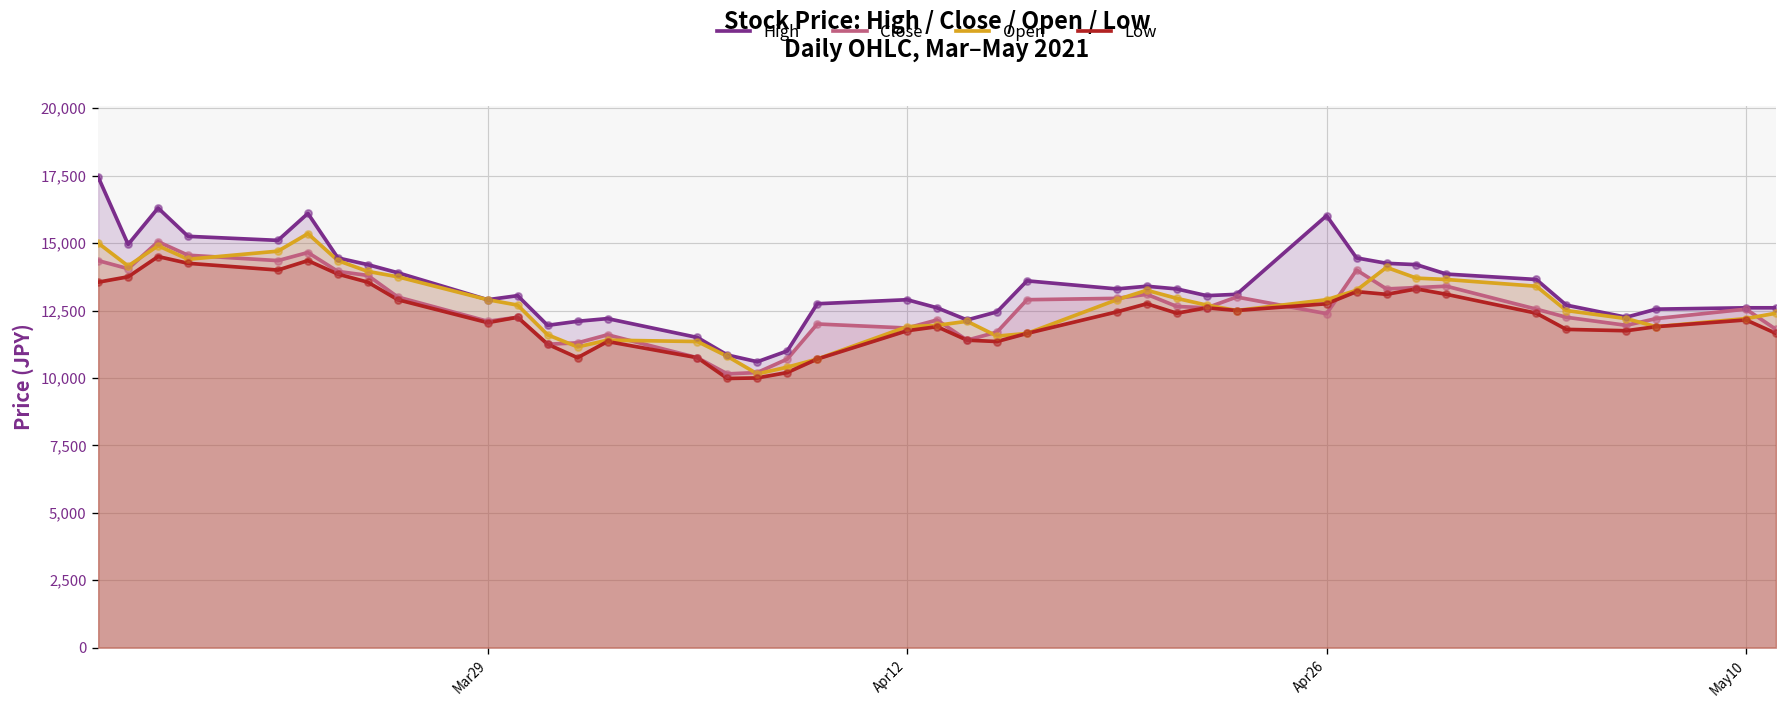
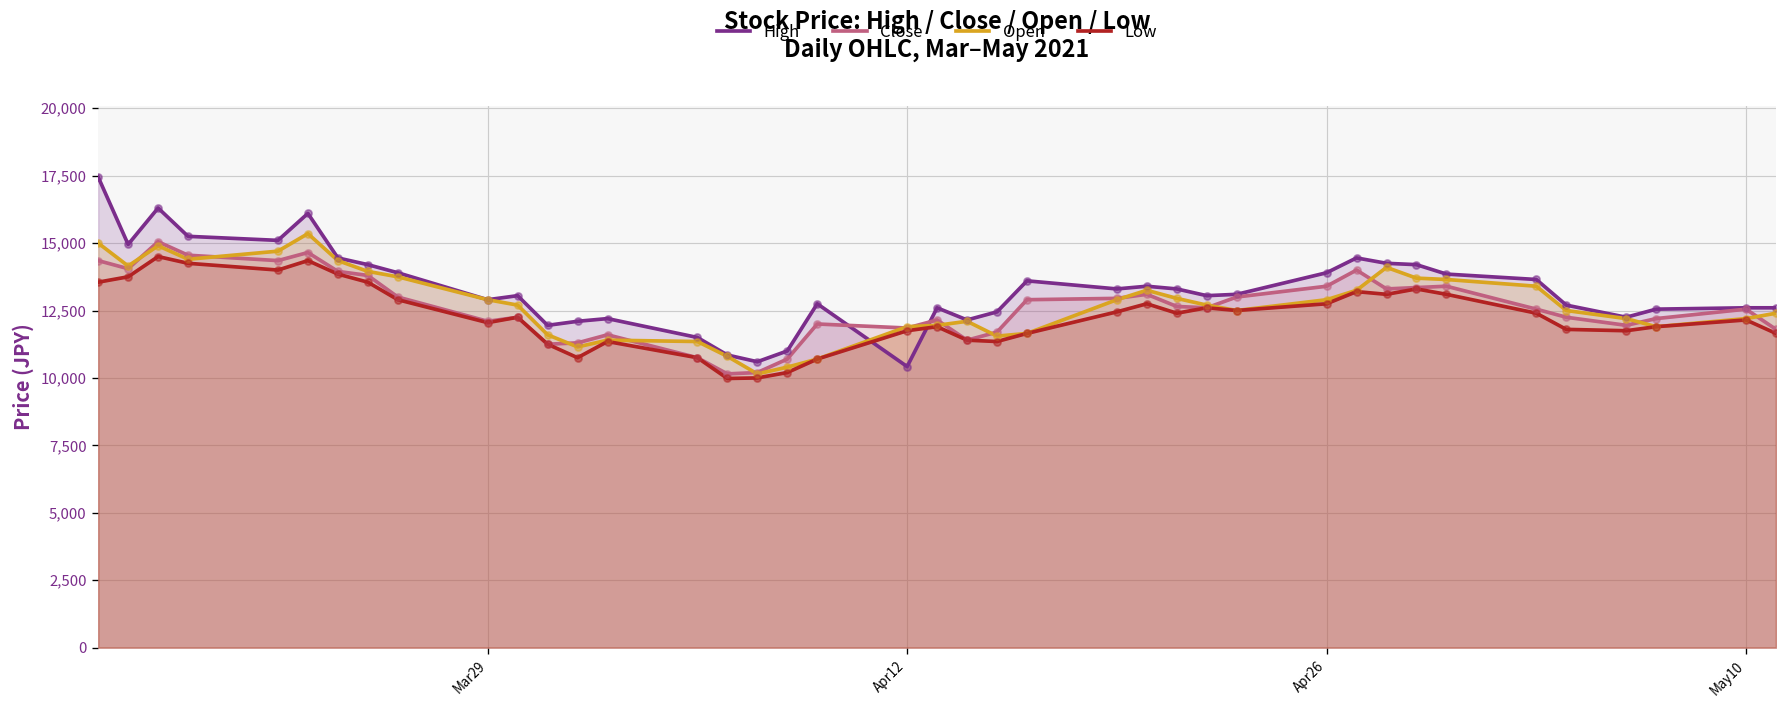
High, Apr12: 12,900 -> 10,400
High, Apr26: 16,000 -> 13,900
Close, Apr26: 12,400 -> 13,400
